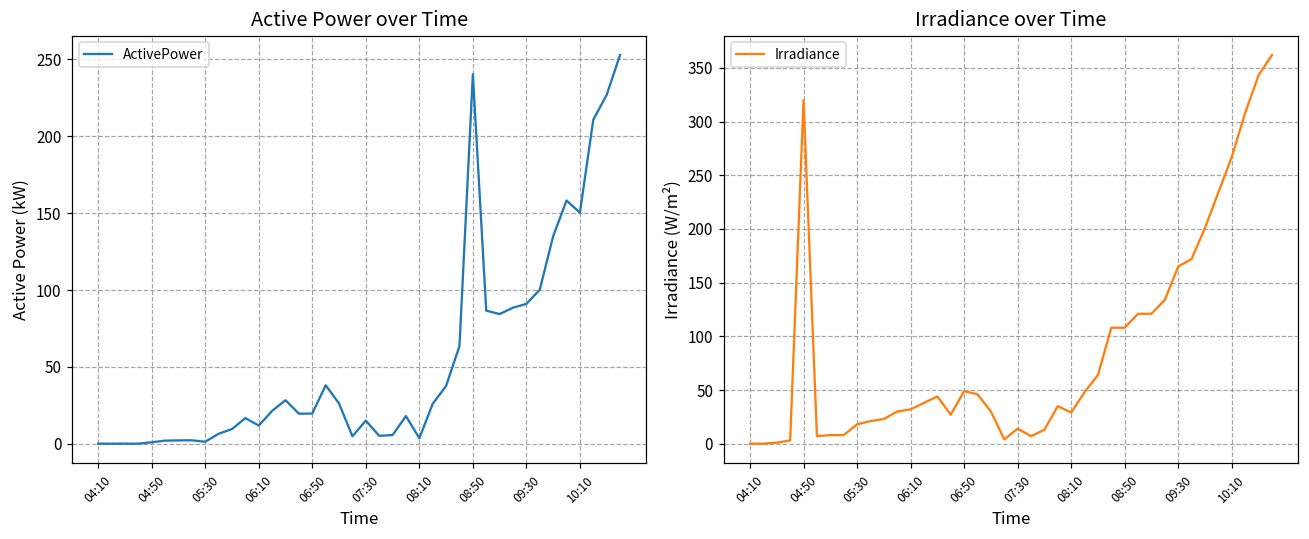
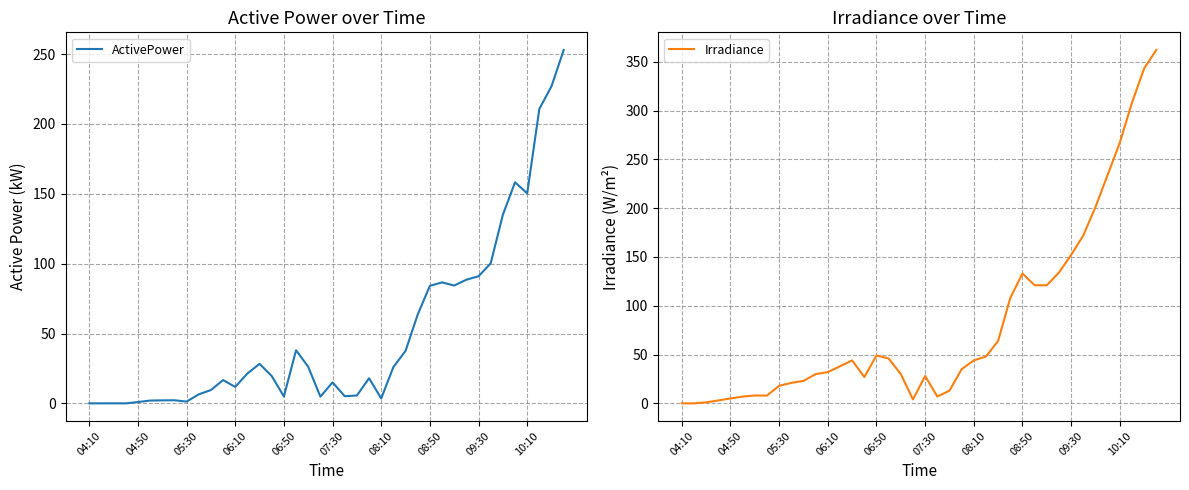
Active Power over Time, 06:50: 20 -> 5
Active Power over Time, 08:50: 240 -> 84
Irradiance over Time, 04:50: 320 -> 10
Irradiance over Time, 07:30: 10 -> 30
Irradiance over Time, 08:10: 30 -> 40
Irradiance over Time, 08:50: 110 -> 130
Irradiance over Time, 09:30: 170 -> 150
